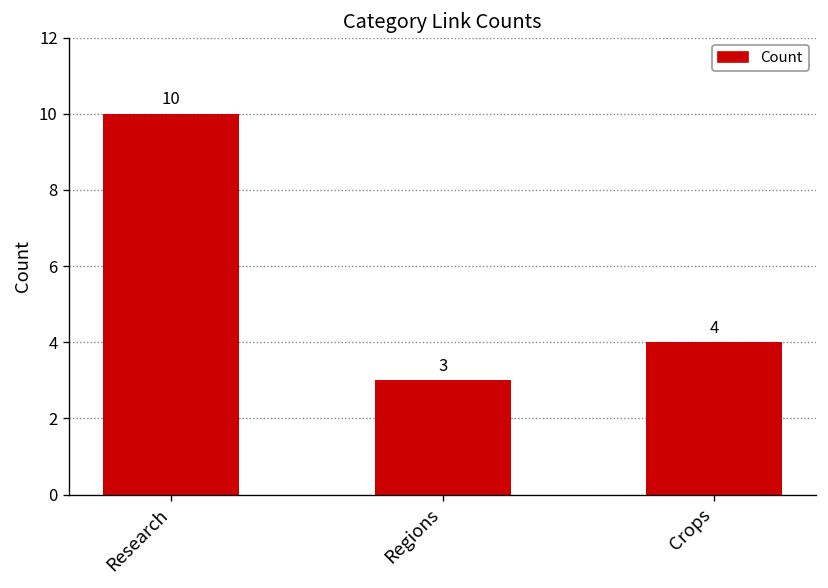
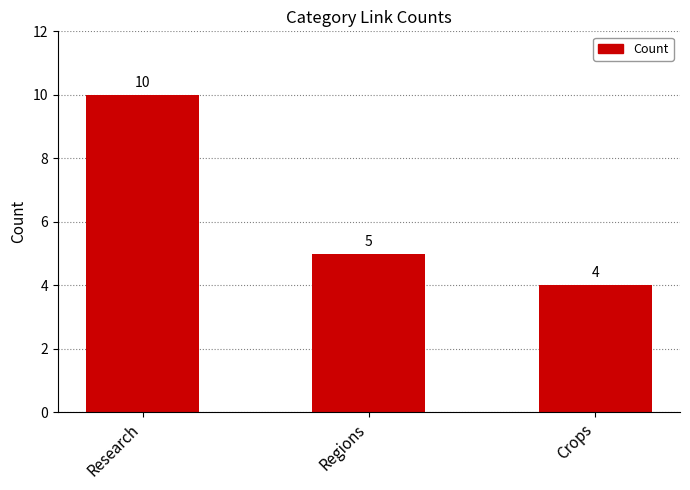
Regions: 3 -> 5
